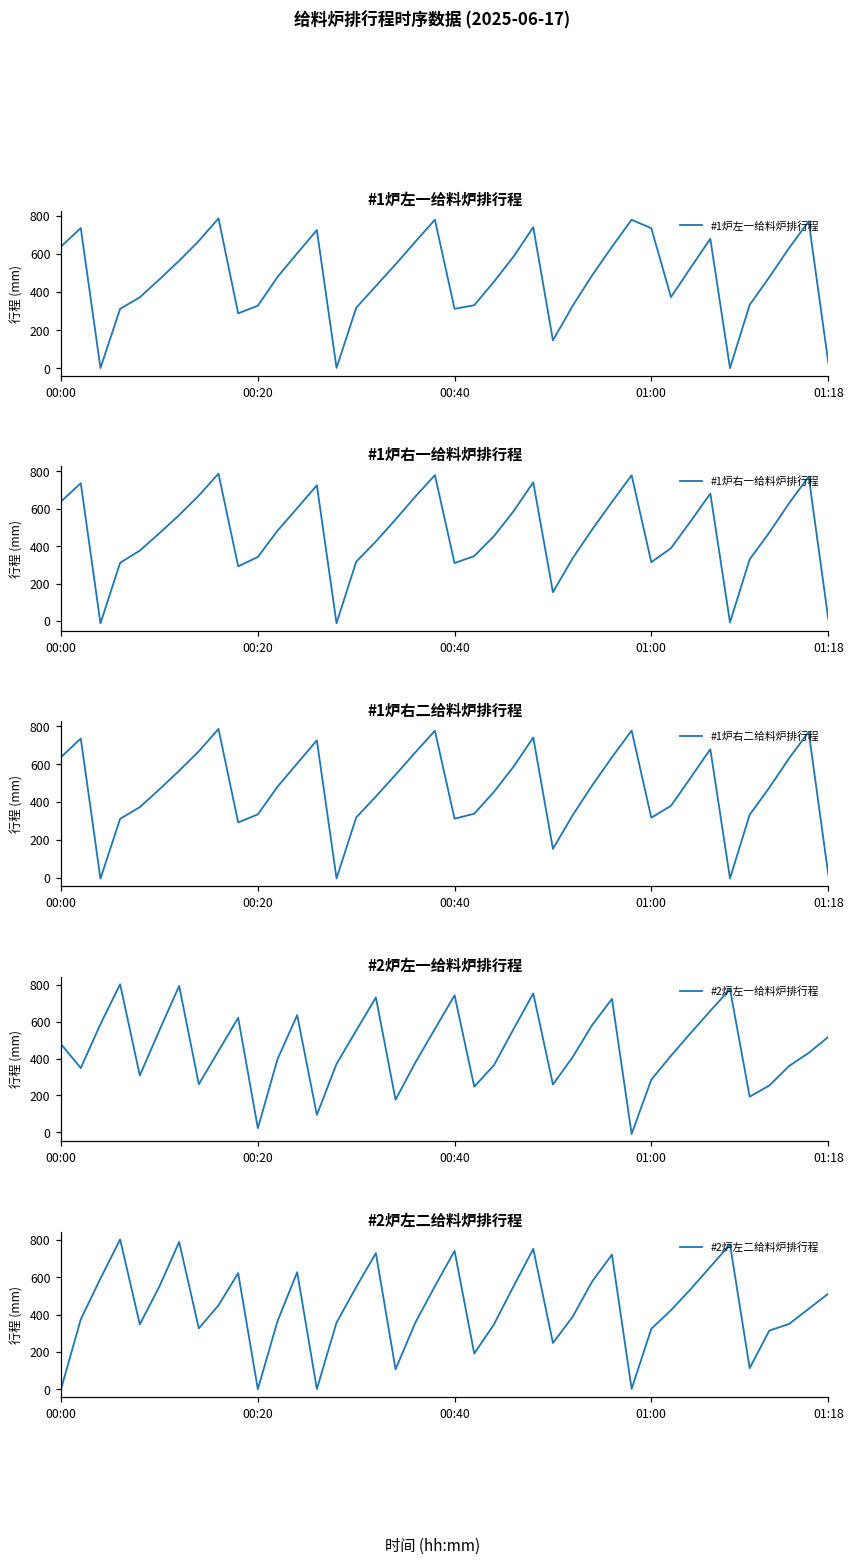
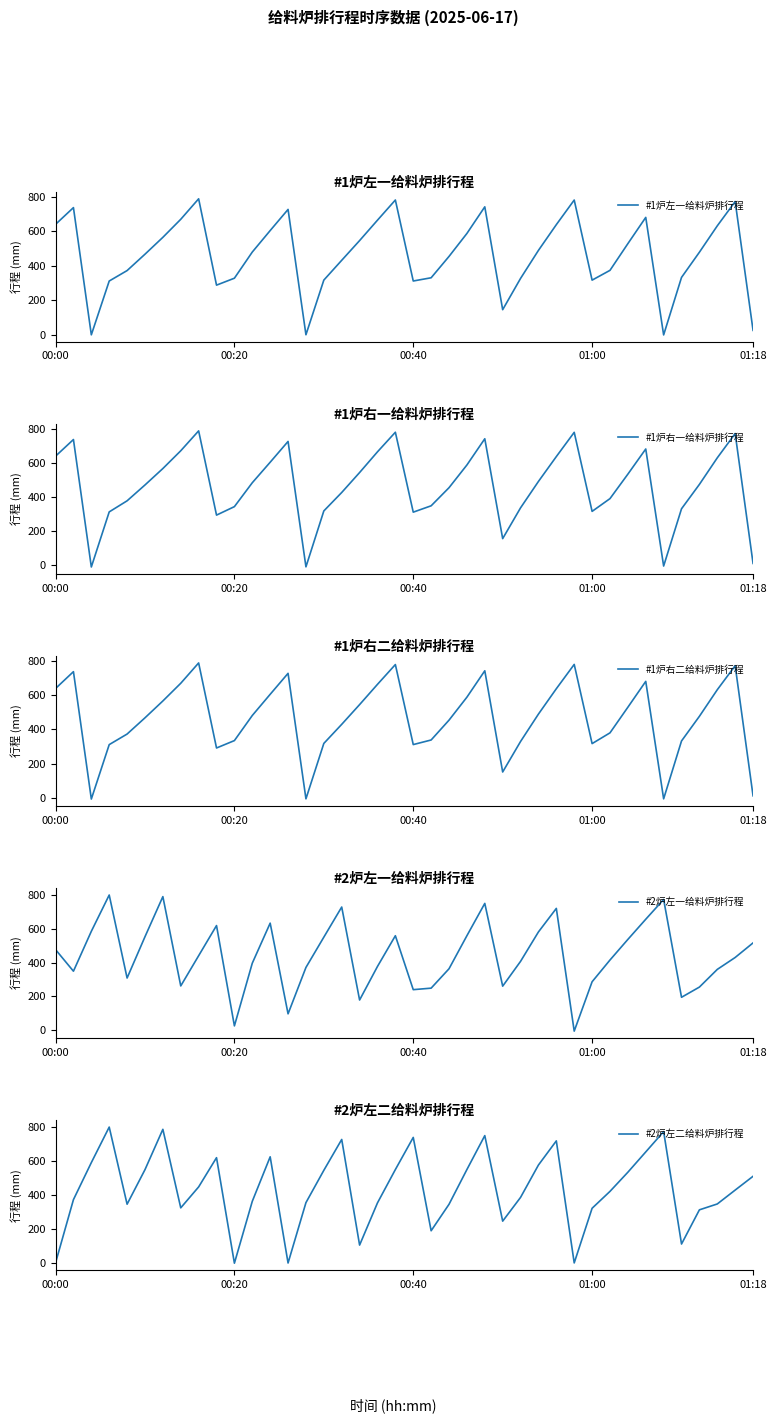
#1炉左一给料炉排行程, 01:00: 740 -> 320
#2炉左一给料炉排行程, 00:40: 740 -> 240
